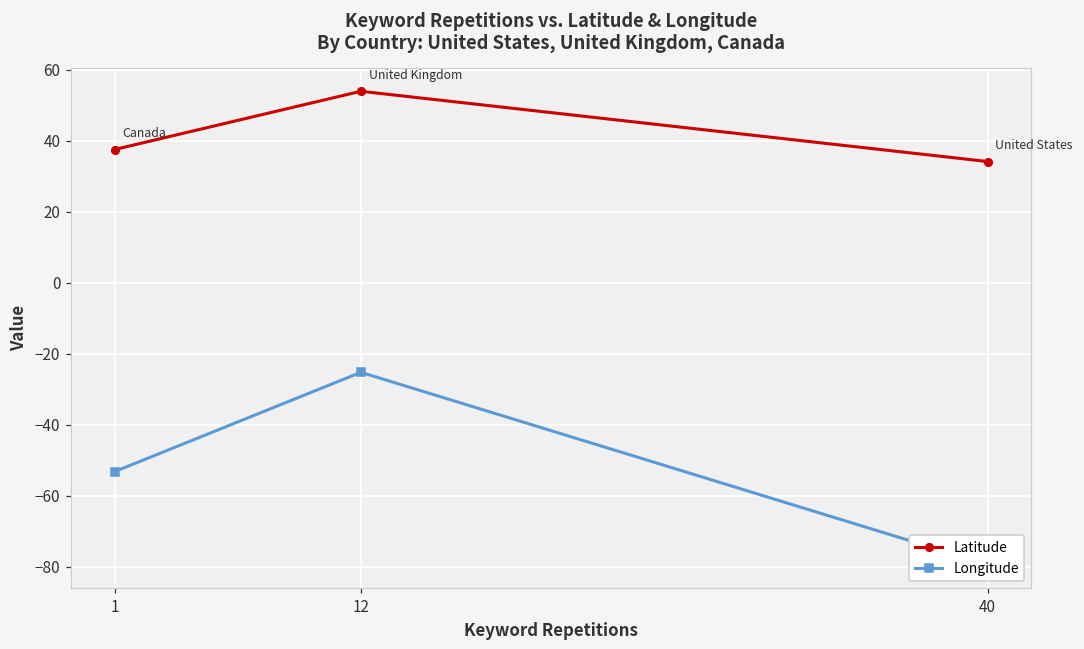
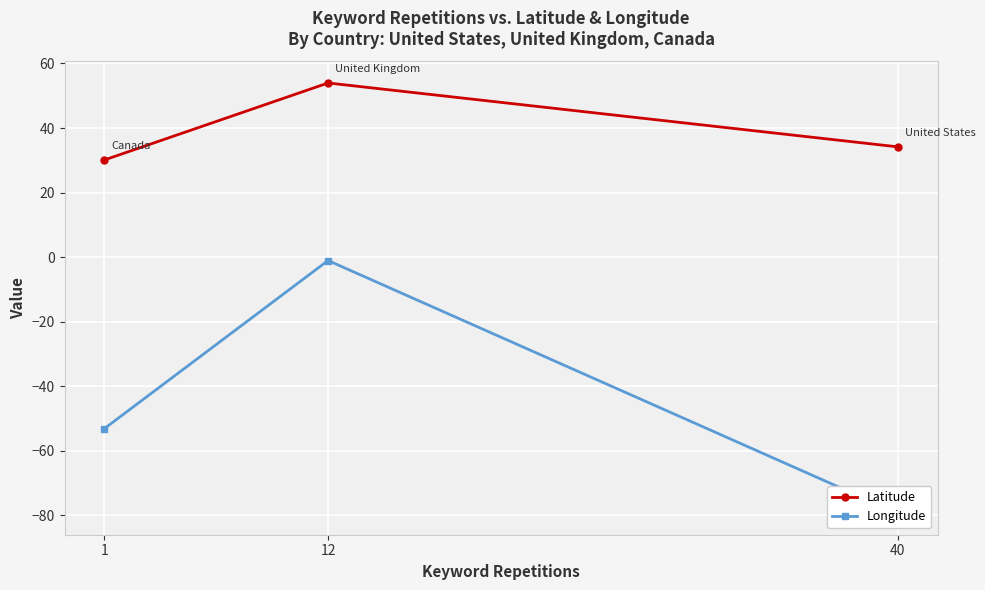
Latitude, 1: 38 -> 30
Longitude, 12: -25 -> -1
